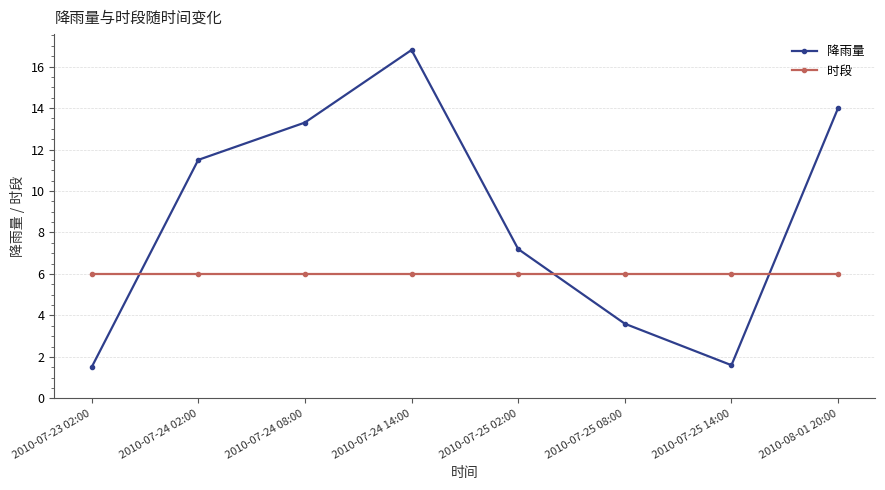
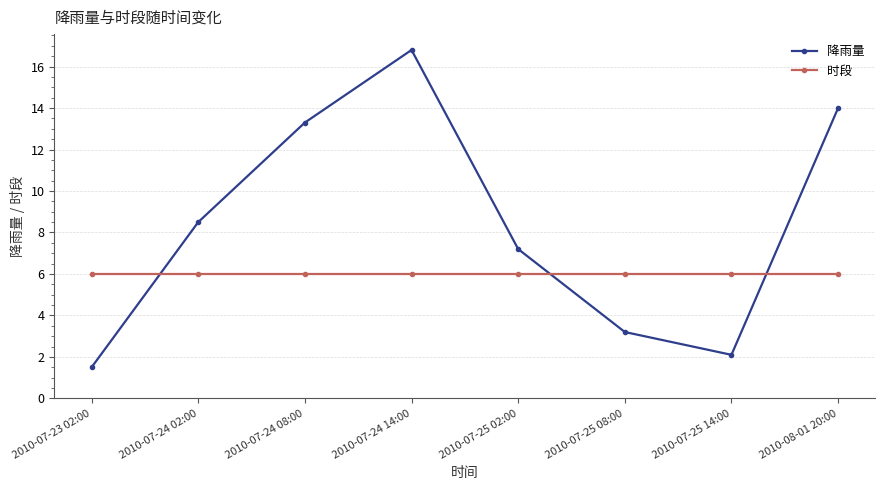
降雨量, 2010-07-24 02:00: 11.5 -> 8.5
降雨量, 2010-07-25 08:00: 3.6 -> 3.2
降雨量, 2010-07-25 14:00: 1.6 -> 2.1
